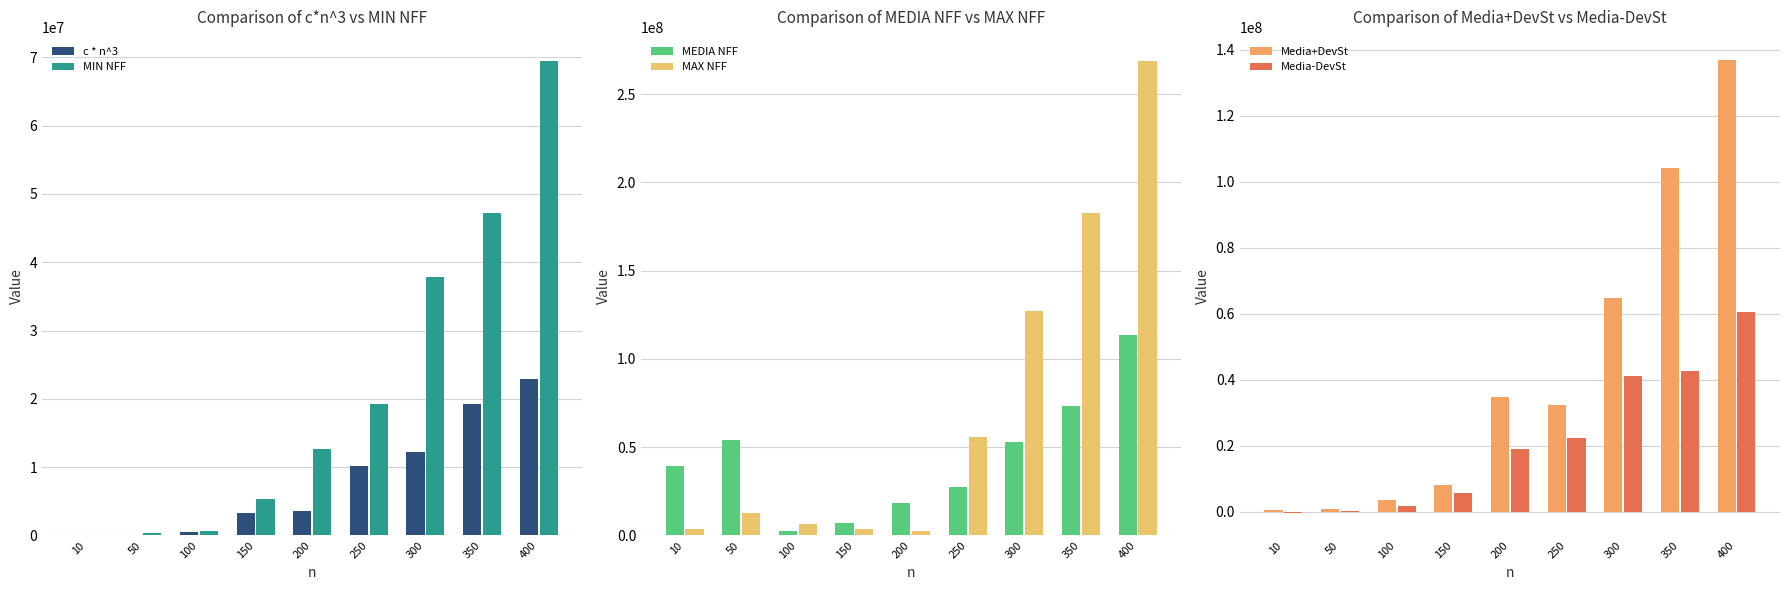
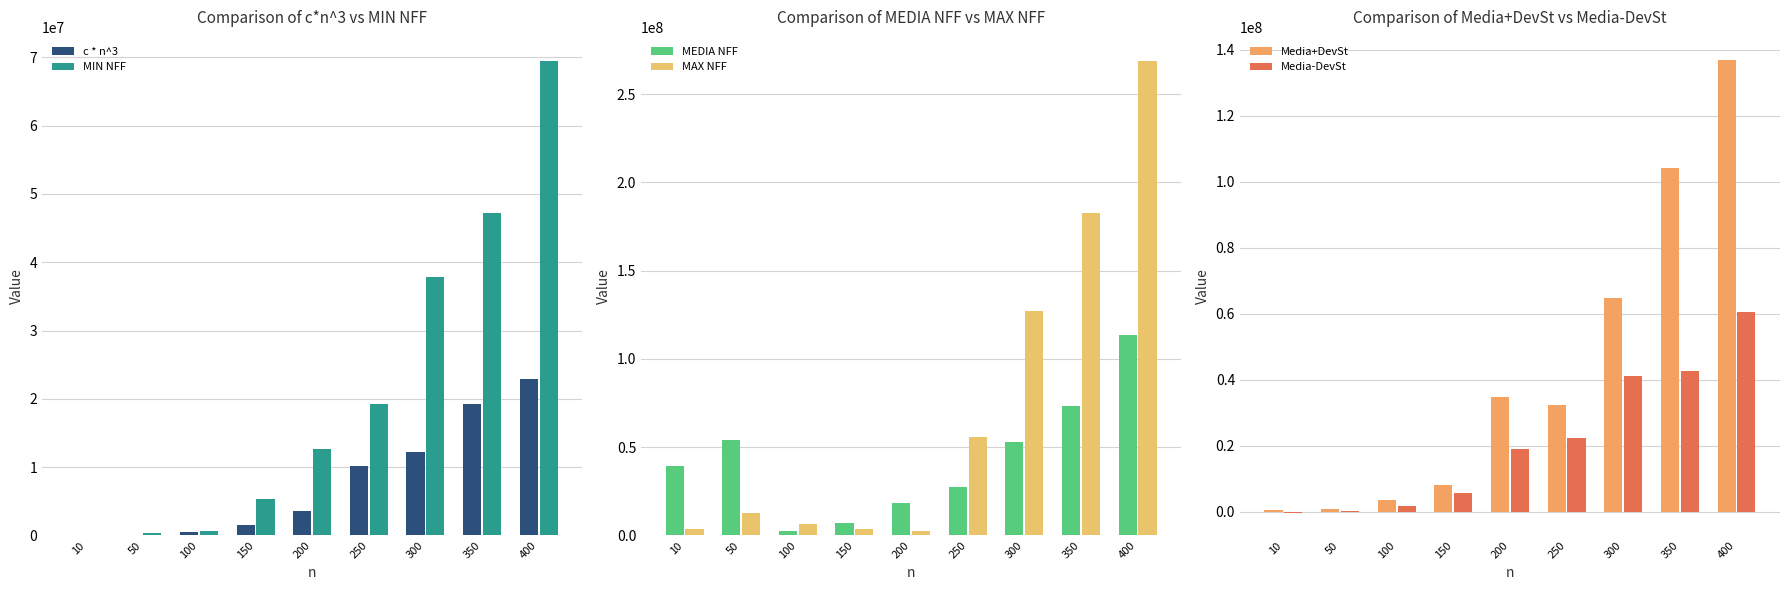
Comparison of c*n^3 vs MIN NFF, c * n^3, 150: 3000000 -> 2000000
